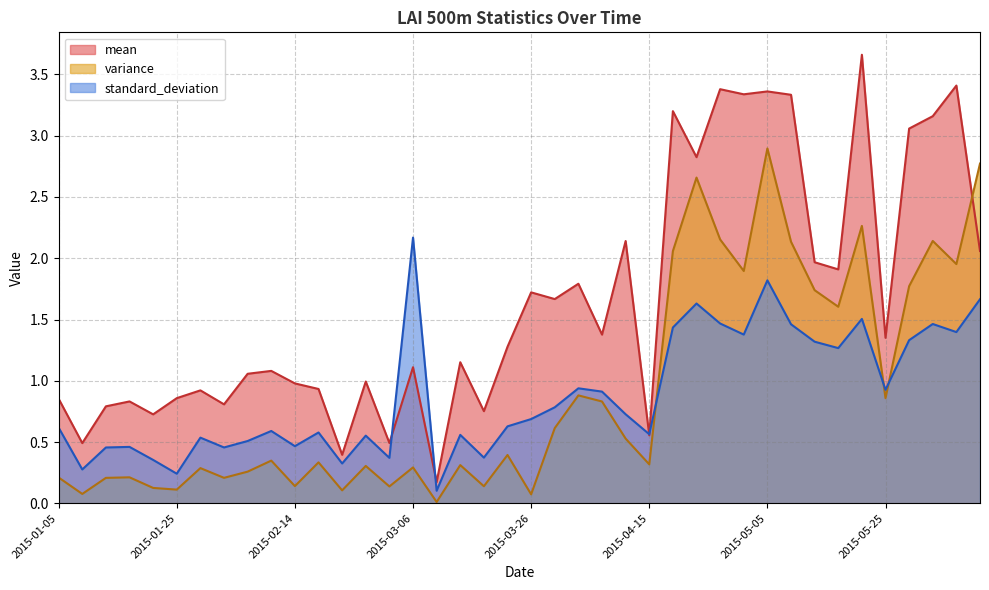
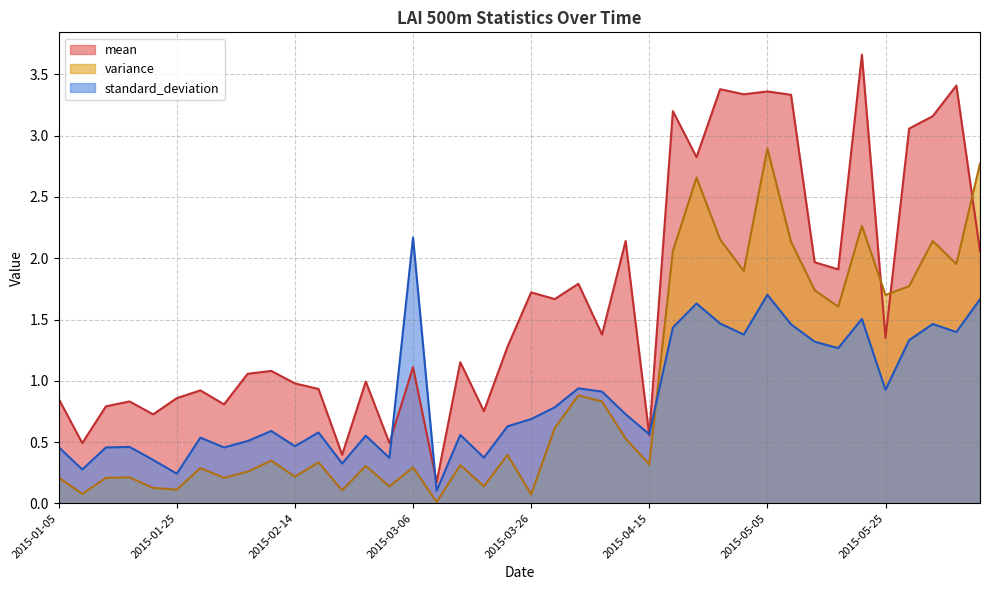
standard_deviation, 2015-01-05: 0.62 -> 0.46
variance, 2015-02-14: 0.14 -> 0.22
standard_deviation, 2015-05-05: 1.82 -> 1.70
variance, 2015-05-25: 0.86 -> 1.70
